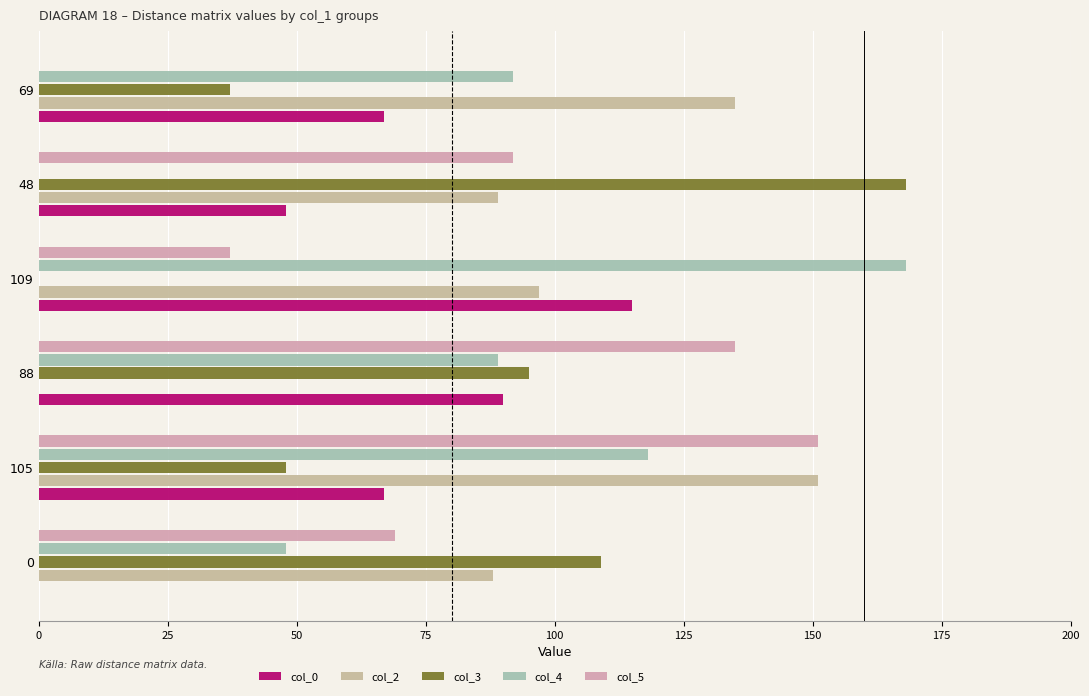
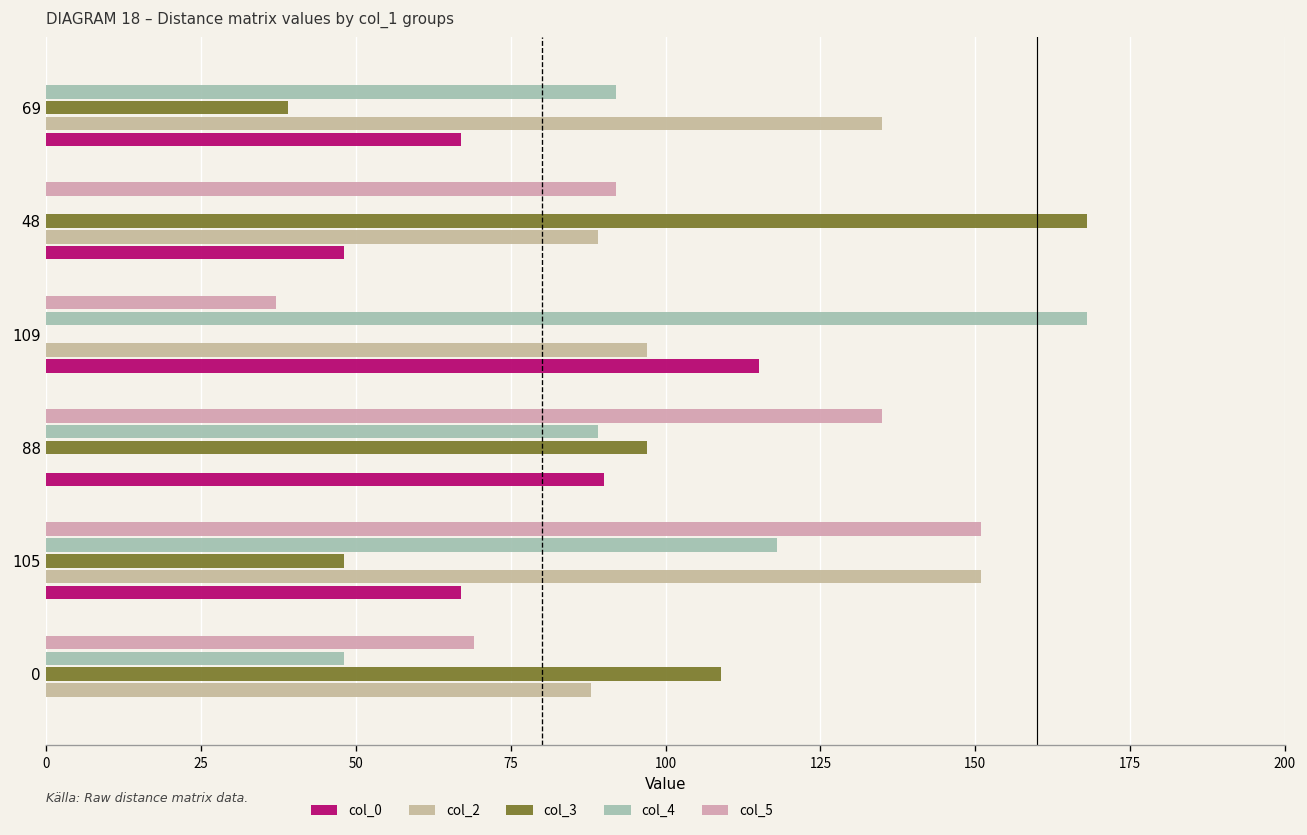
col_3, 69: 37 -> 39
col_3, 88: 95 -> 97
